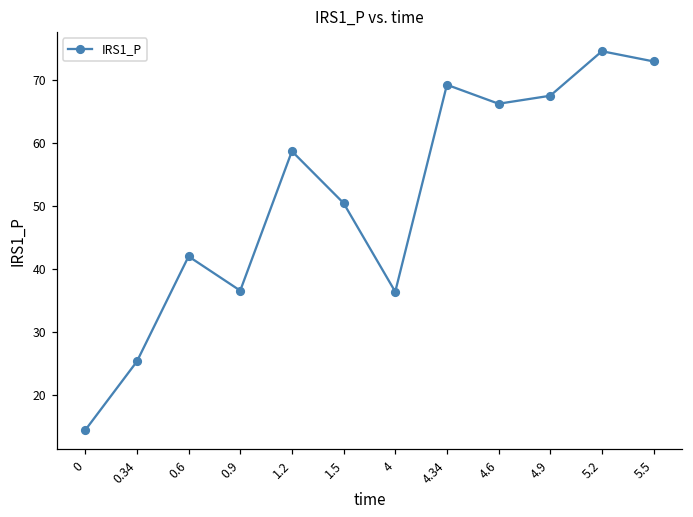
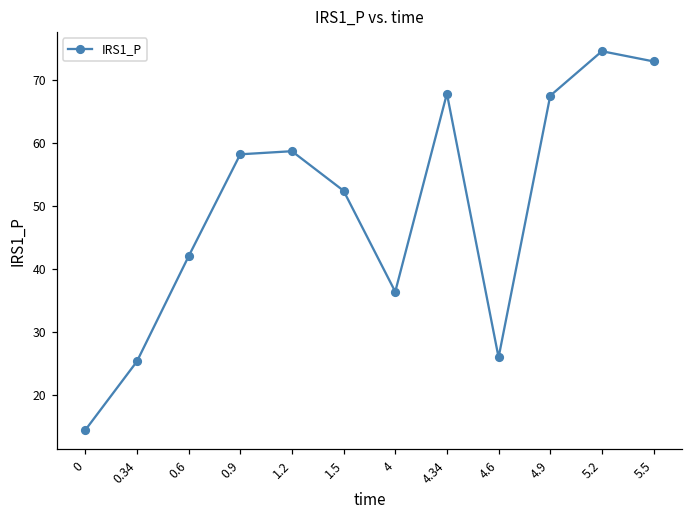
0.9: 37 -> 58
1.5: 51 -> 52
4.34: 69 -> 68
4.6: 66 -> 26
